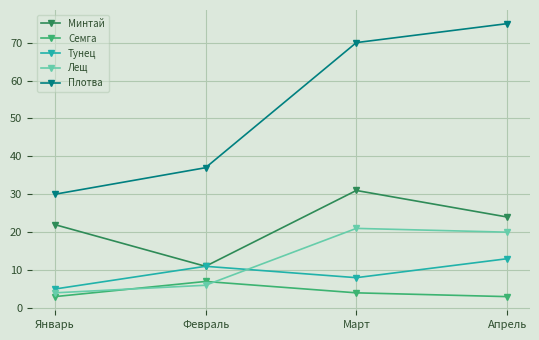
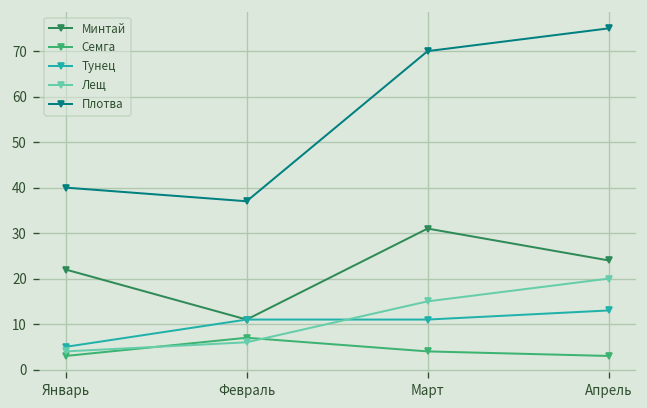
Плотва, Январь: 30 -> 40
Тунец, Март: 8 -> 11
Лещ, Март: 21 -> 15
